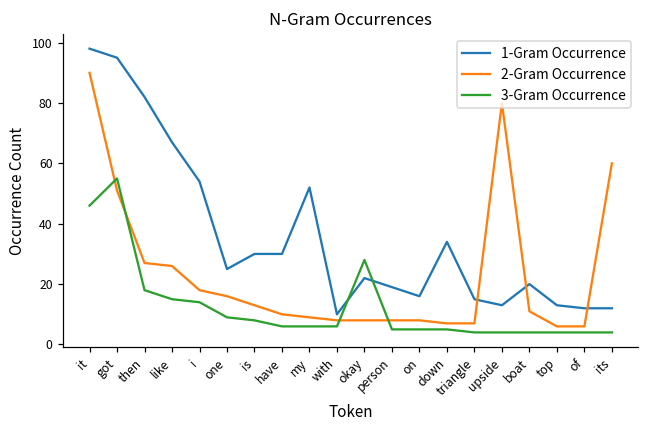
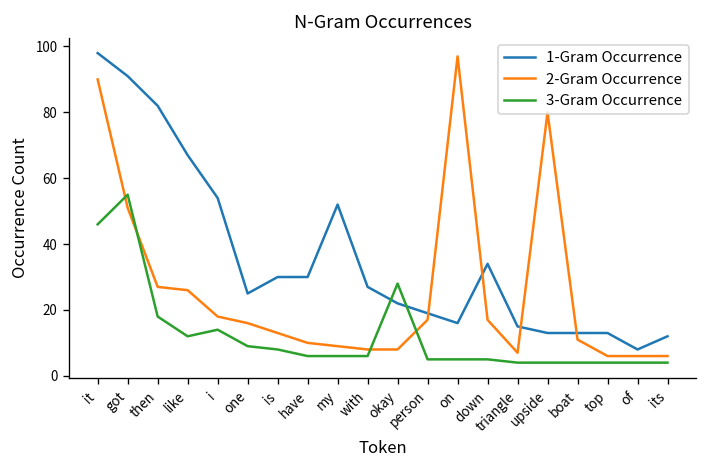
1-Gram Occurrence, got: 95 -> 91
3-Gram Occurrence, like: 15 -> 12
1-Gram Occurrence, with: 10 -> 27
2-Gram Occurrence, person: 8 -> 17
2-Gram Occurrence, on: 8 -> 97
2-Gram Occurrence, down: 7 -> 17
1-Gram Occurrence, boat: 20 -> 13
1-Gram Occurrence, of: 12 -> 8
2-Gram Occurrence, its: 60 -> 6
